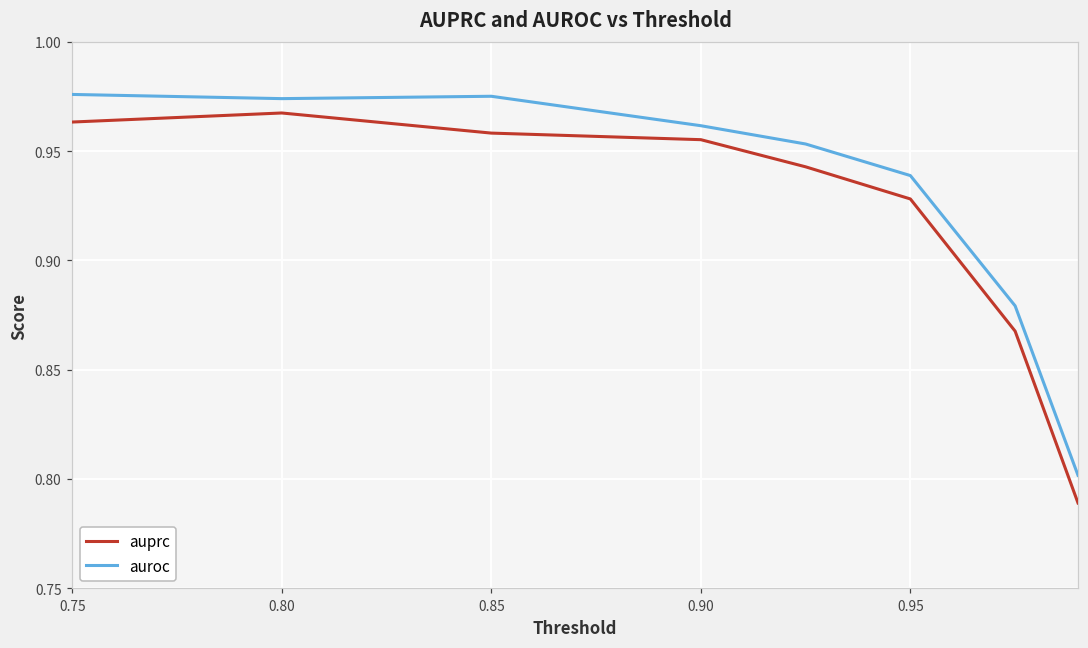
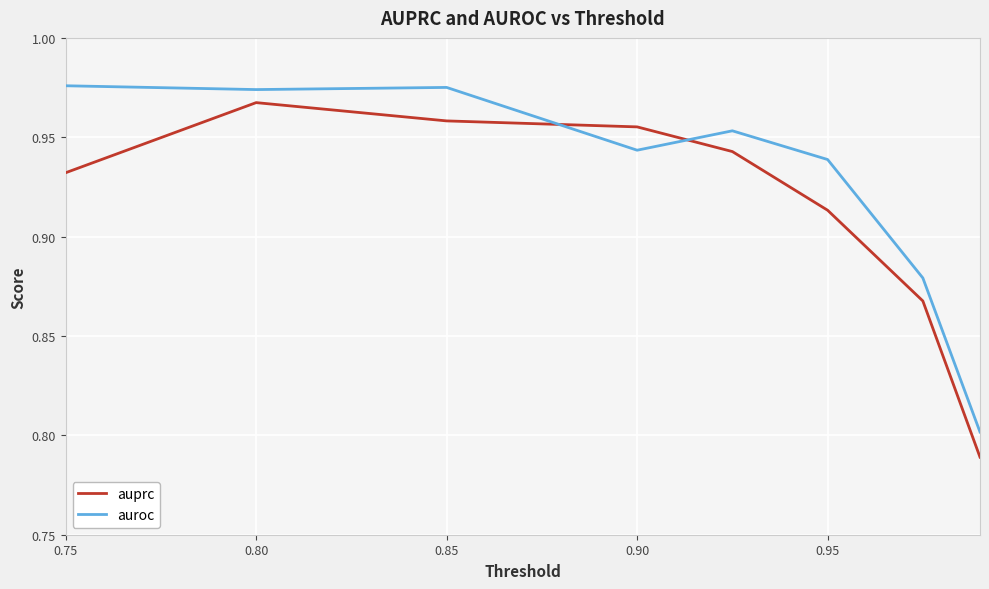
auprc, 0.75: 0.963 -> 0.932
auroc, 0.90: 0.962 -> 0.943
auprc, 0.95: 0.928 -> 0.913
